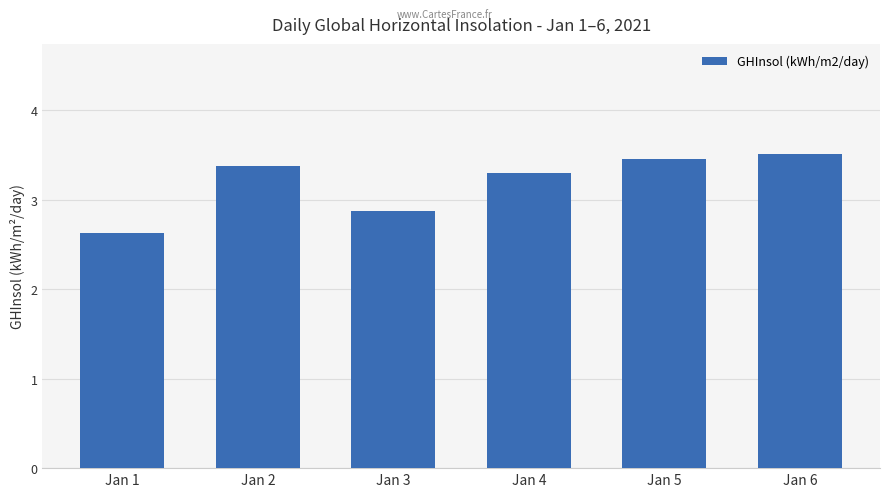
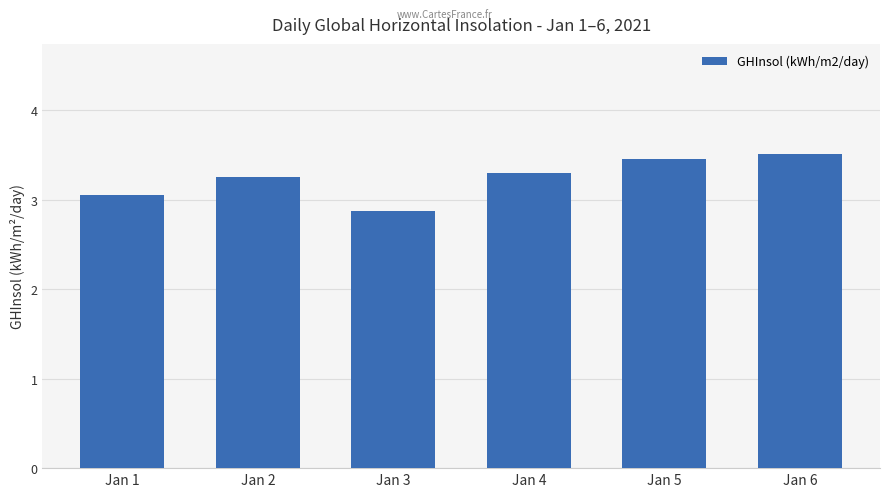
Jan 1: 2.6 -> 3.1
Jan 2: 3.4 -> 3.3
